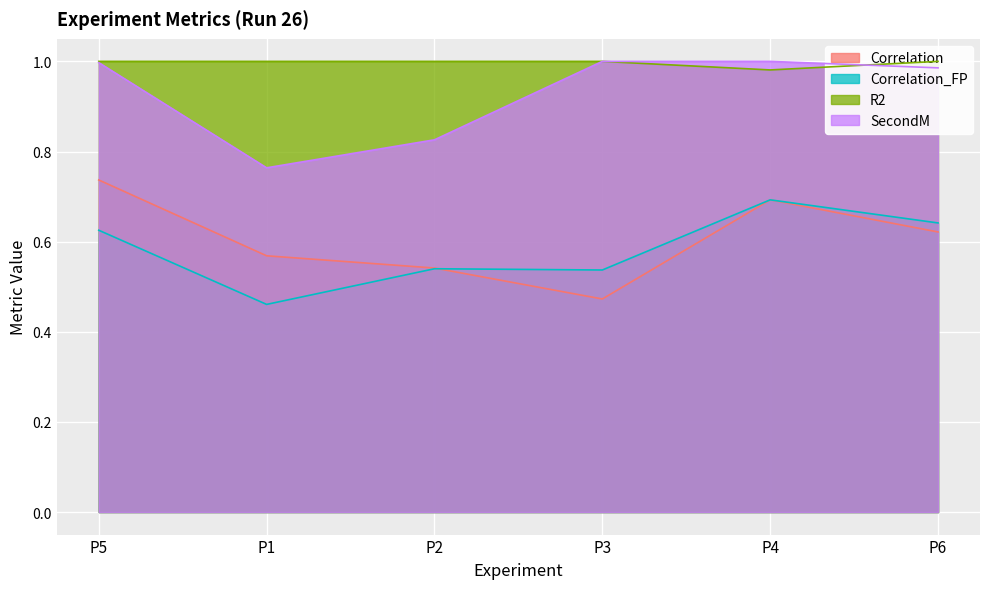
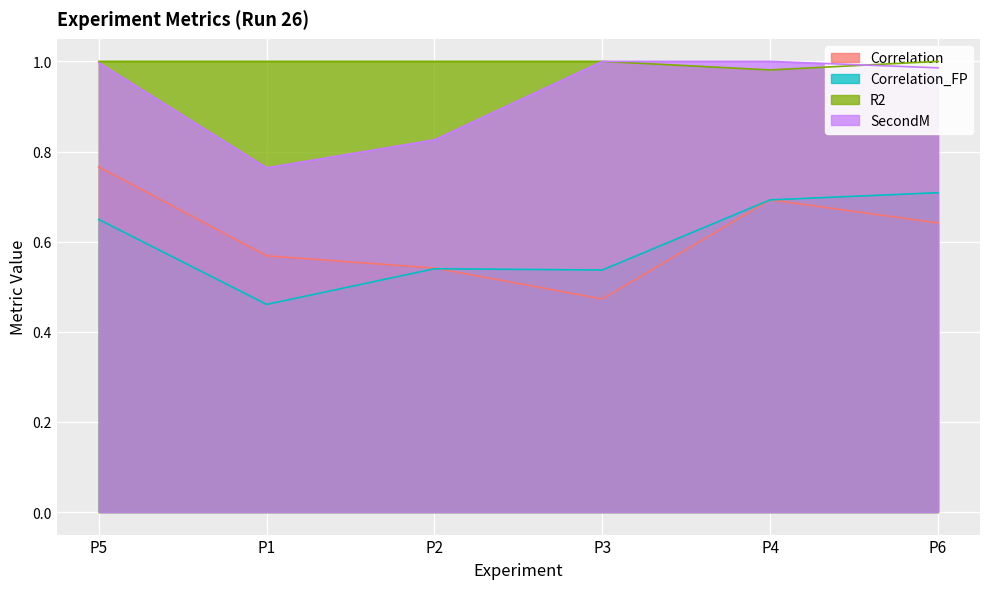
Correlation, P5: 0.74 -> 0.77
Correlation_FP, P5: 0.63 -> 0.65
Correlation, P6: 0.62 -> 0.64
Correlation_FP, P6: 0.64 -> 0.71
